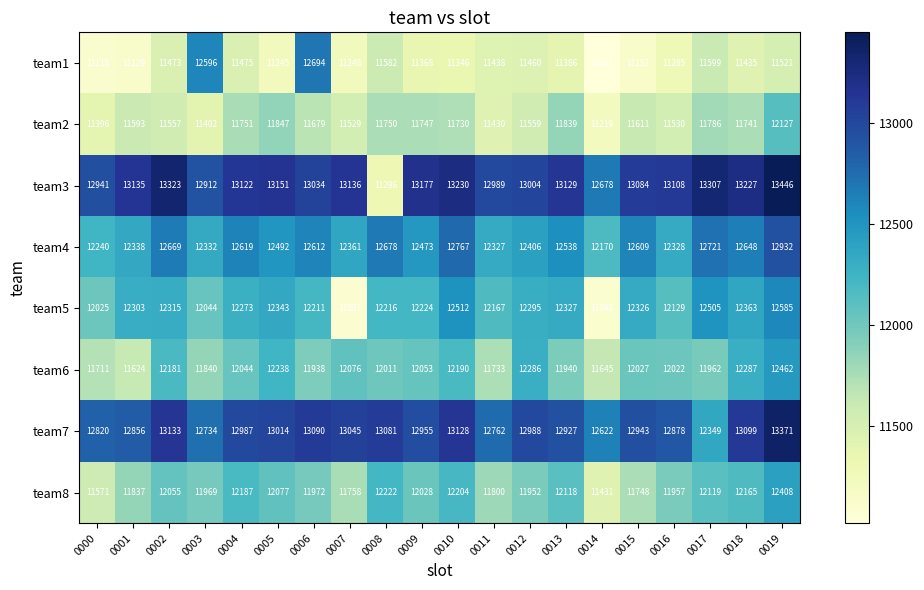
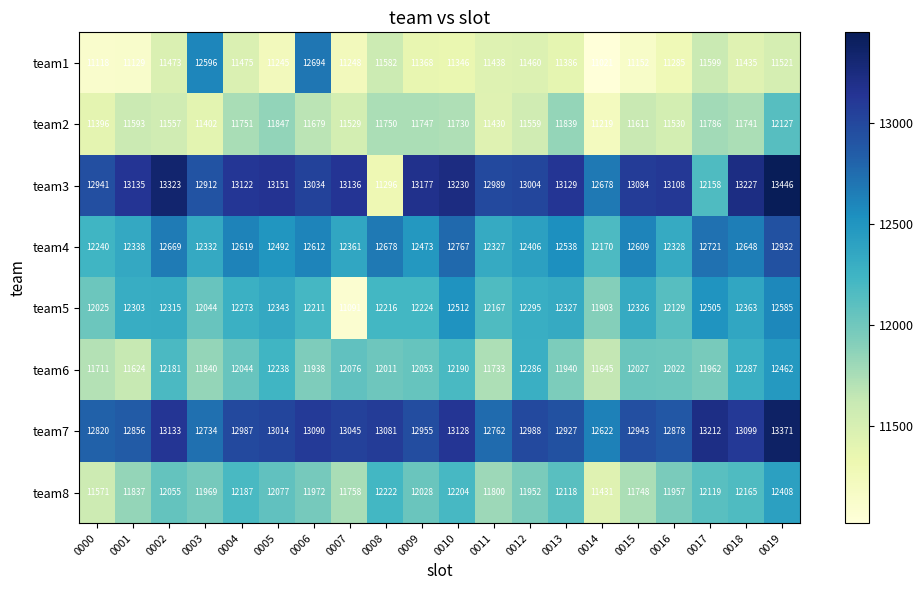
team3, 0017: 13307 -> 12158
team5, 0014: 11098 -> 11903
team7, 0017: 12349 -> 13212
